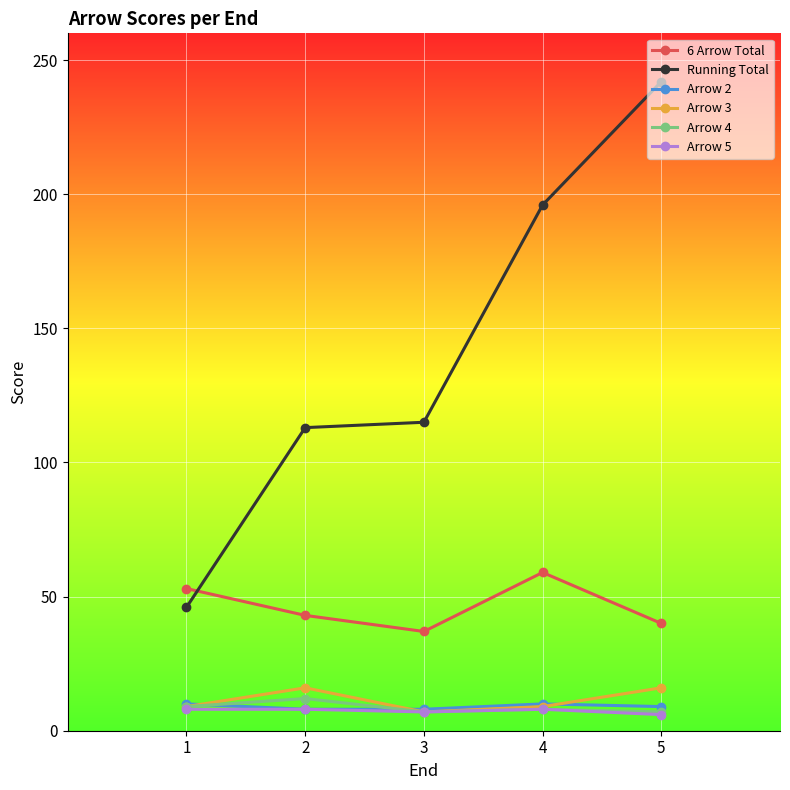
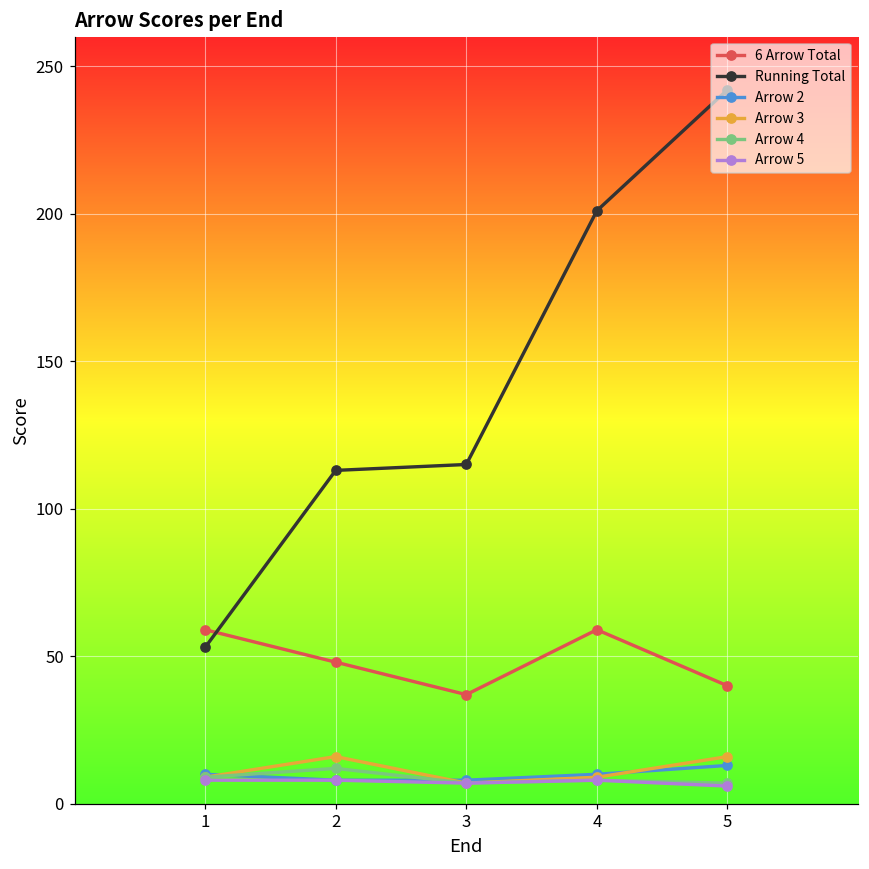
6 Arrow Total, 1: 53 -> 59
Running Total, 1: 46 -> 53
6 Arrow Total, 2: 43 -> 48
Running Total, 4: 196 -> 201
Arrow 2, 5: 9 -> 13
